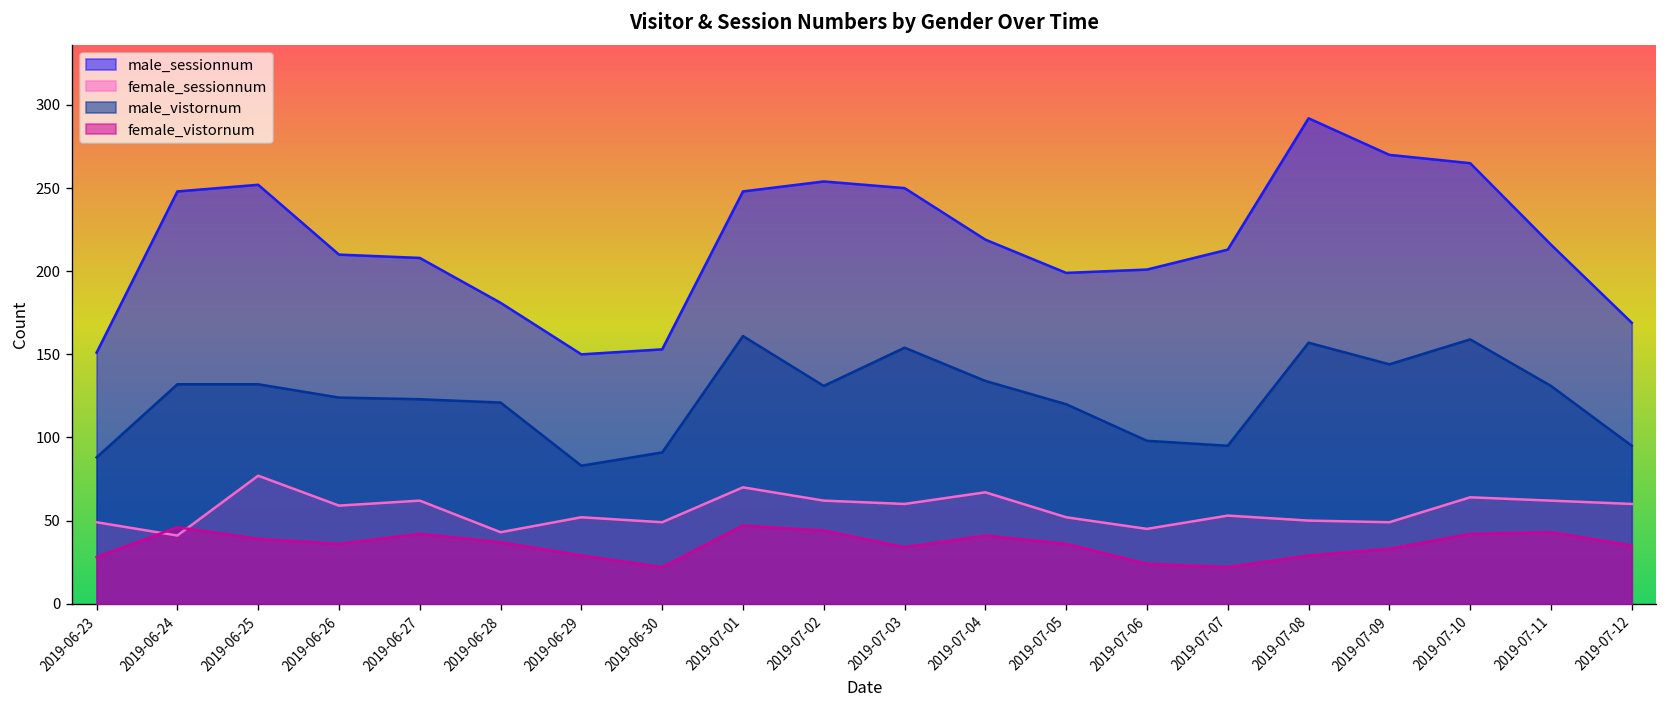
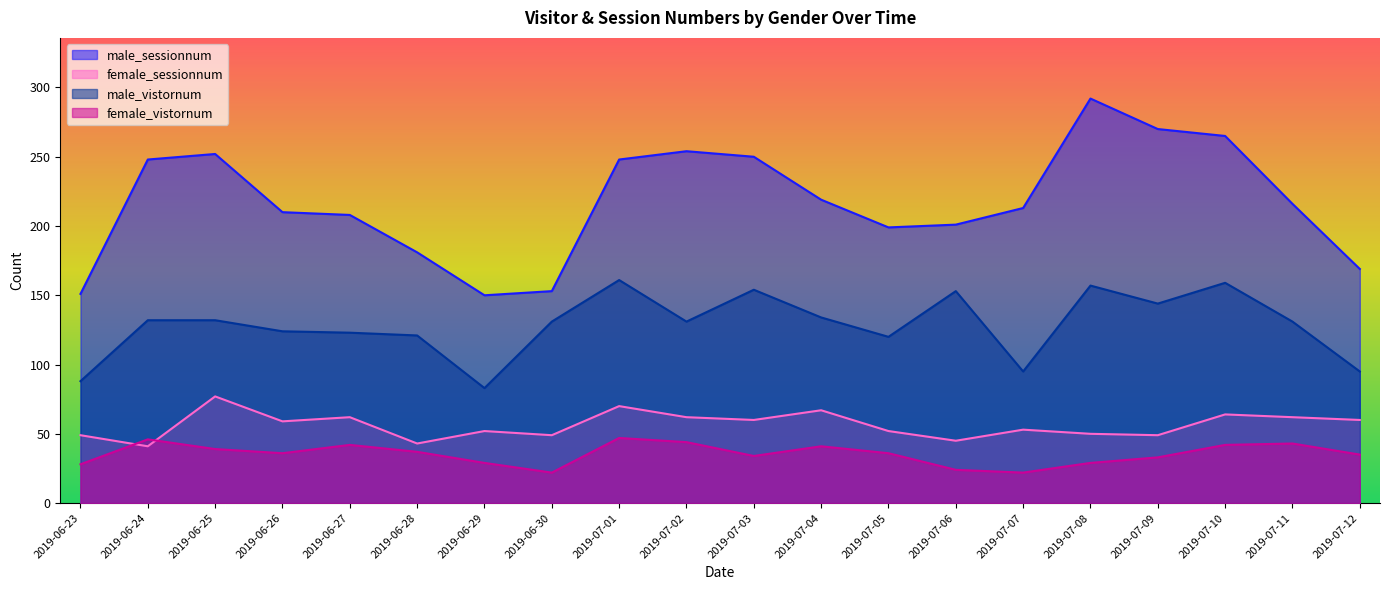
male_vistornum, 2019-06-30: 91 -> 131
male_vistornum, 2019-07-06: 98 -> 153
